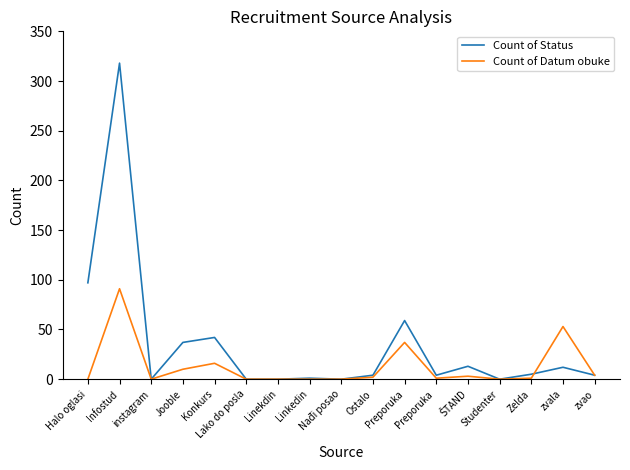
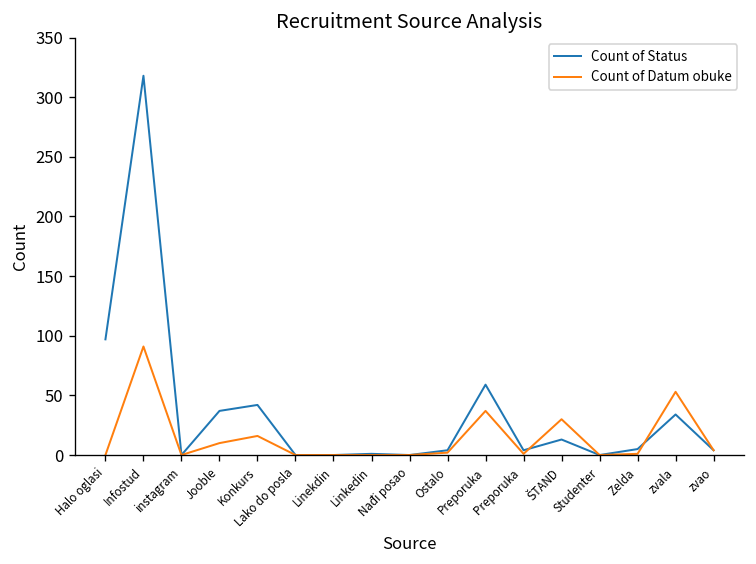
Count of Datum obuke, ŠTAND: 0 -> 30
Count of Status, zvala: 10 -> 30
